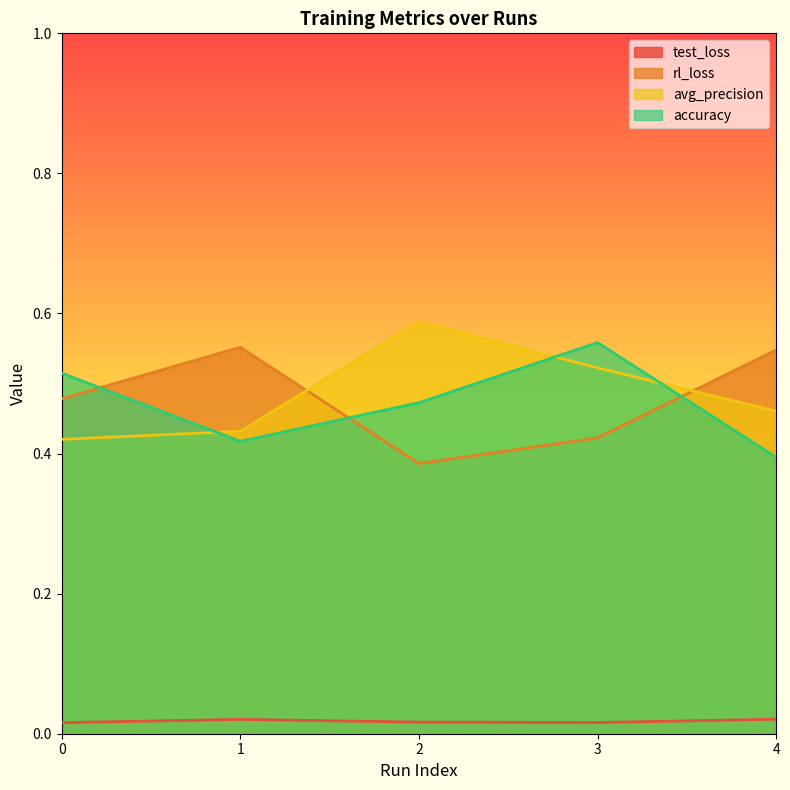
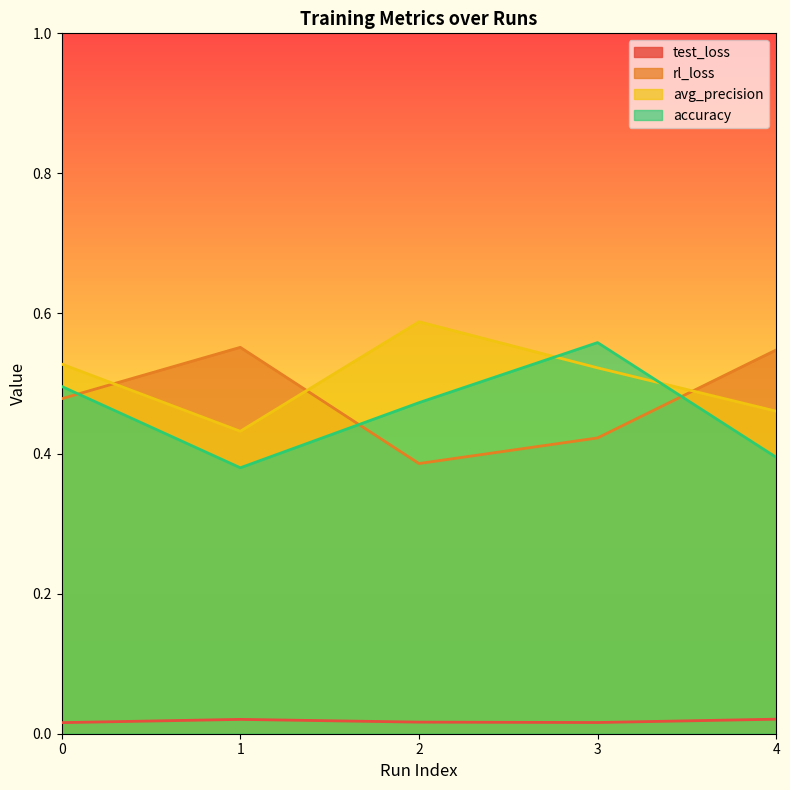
avg_precision, 0: 0.42 -> 0.53
accuracy, 0: 0.51 -> 0.50
accuracy, 1: 0.42 -> 0.38
